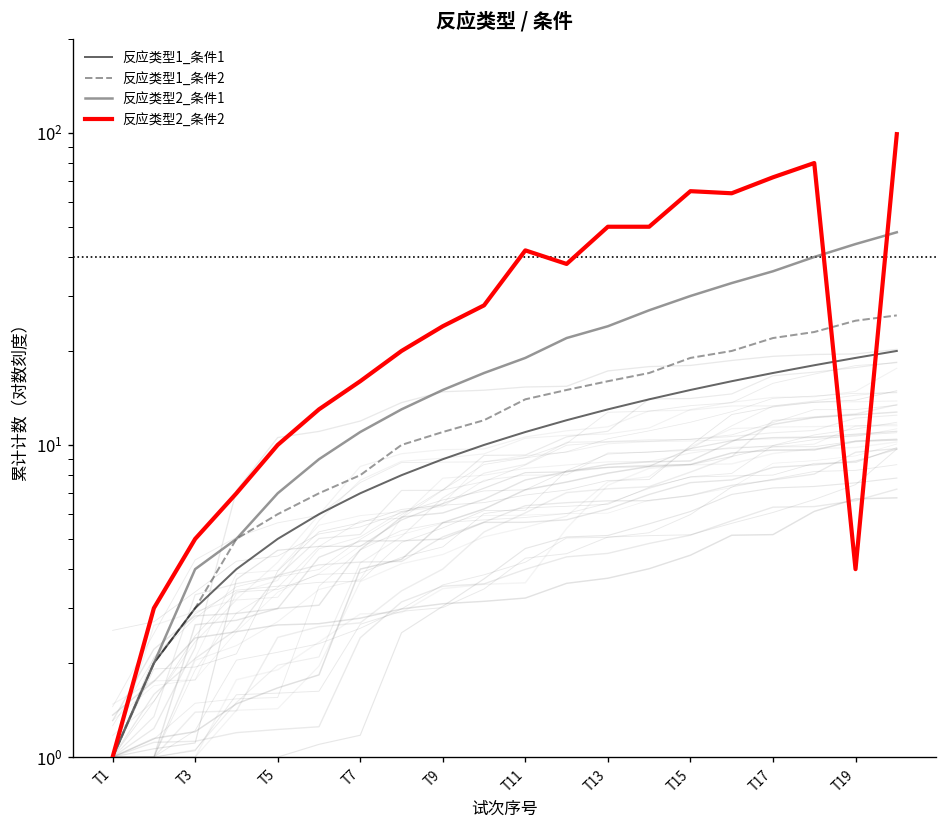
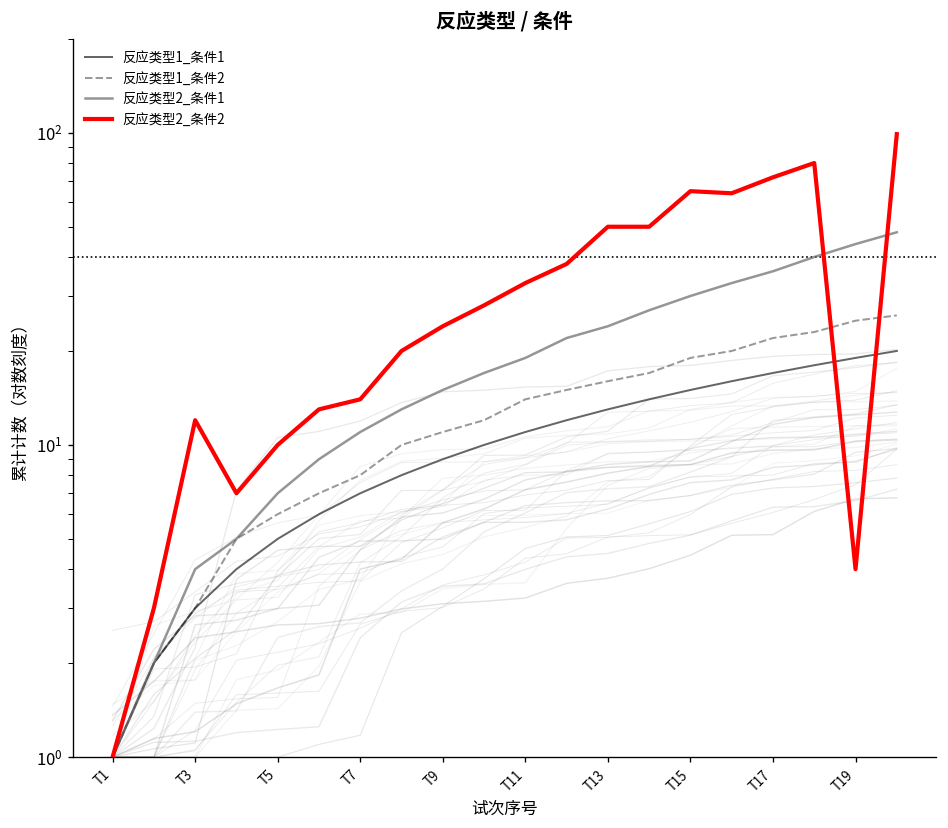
反应类型2_条件2, T3: 5 -> 12
反应类型2_条件2, T7: 16 -> 14
反应类型2_条件2, T11: 42 -> 33
